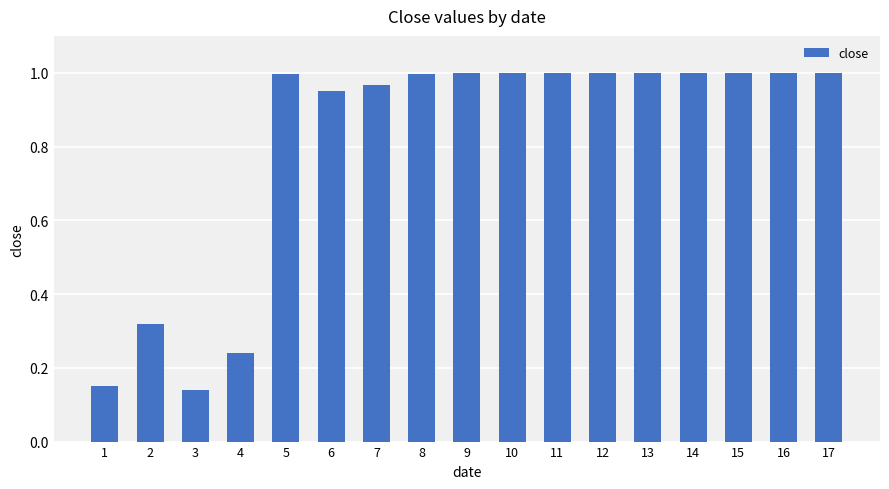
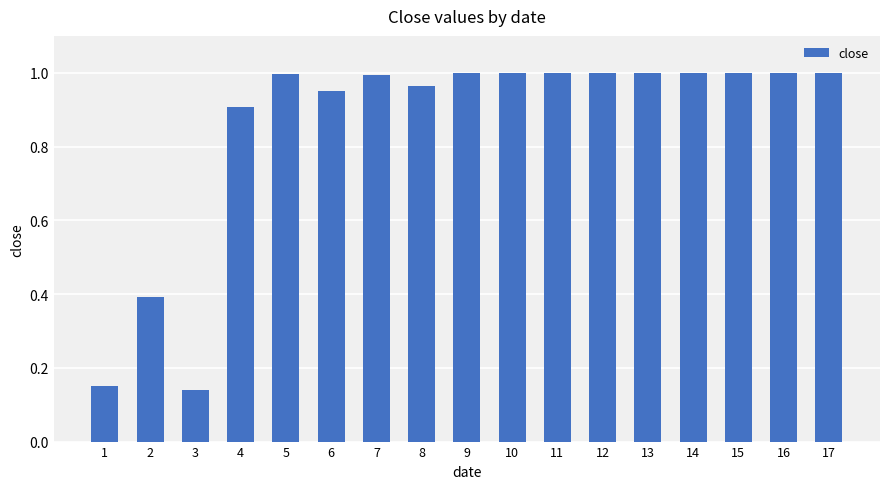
2: 0.32 -> 0.39
4: 0.24 -> 0.91
7: 0.97 -> 1.00
8: 1.00 -> 0.96
